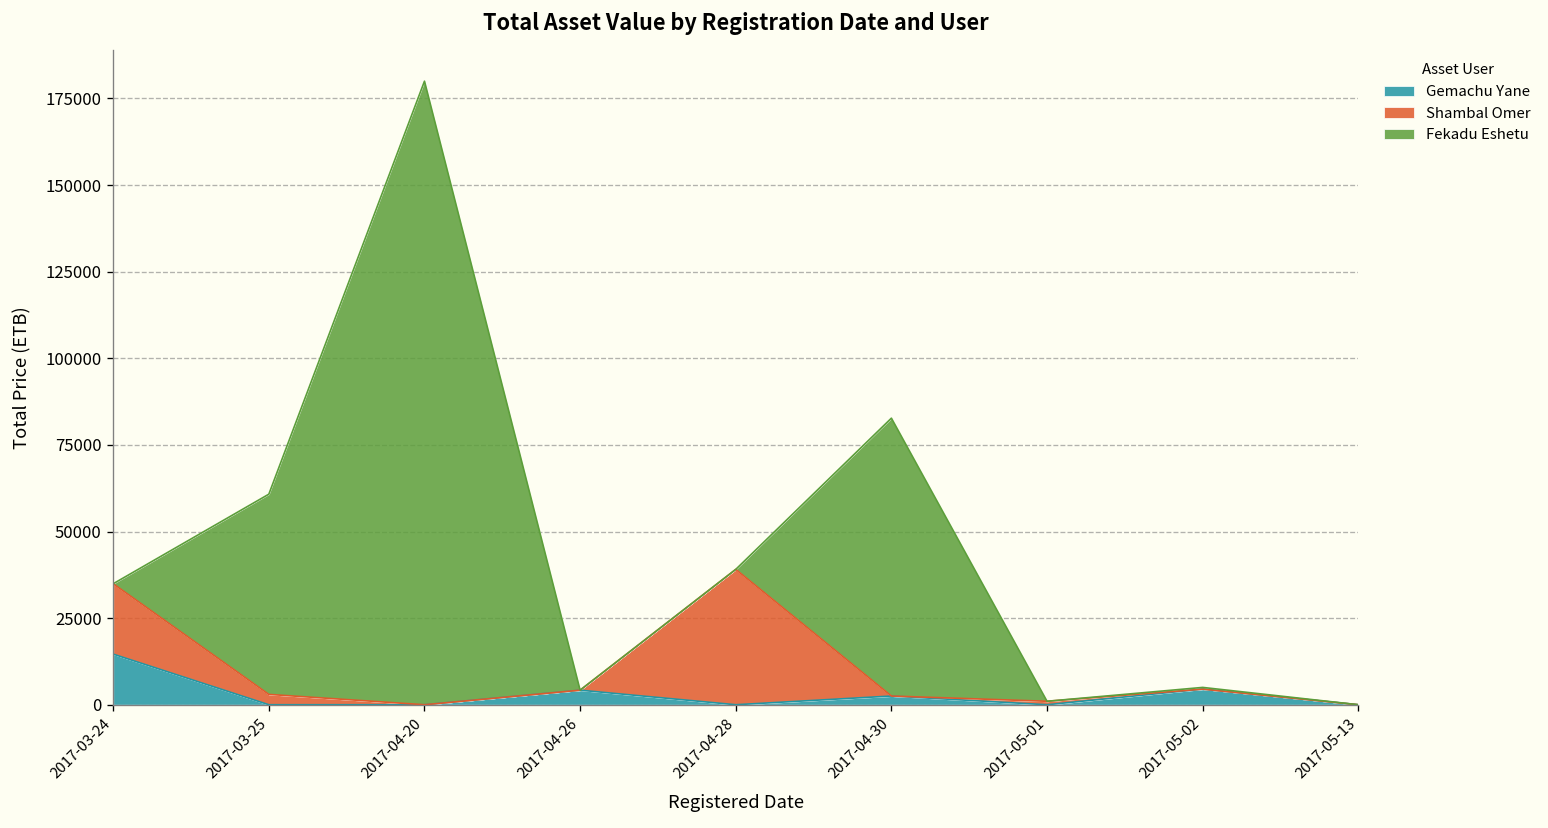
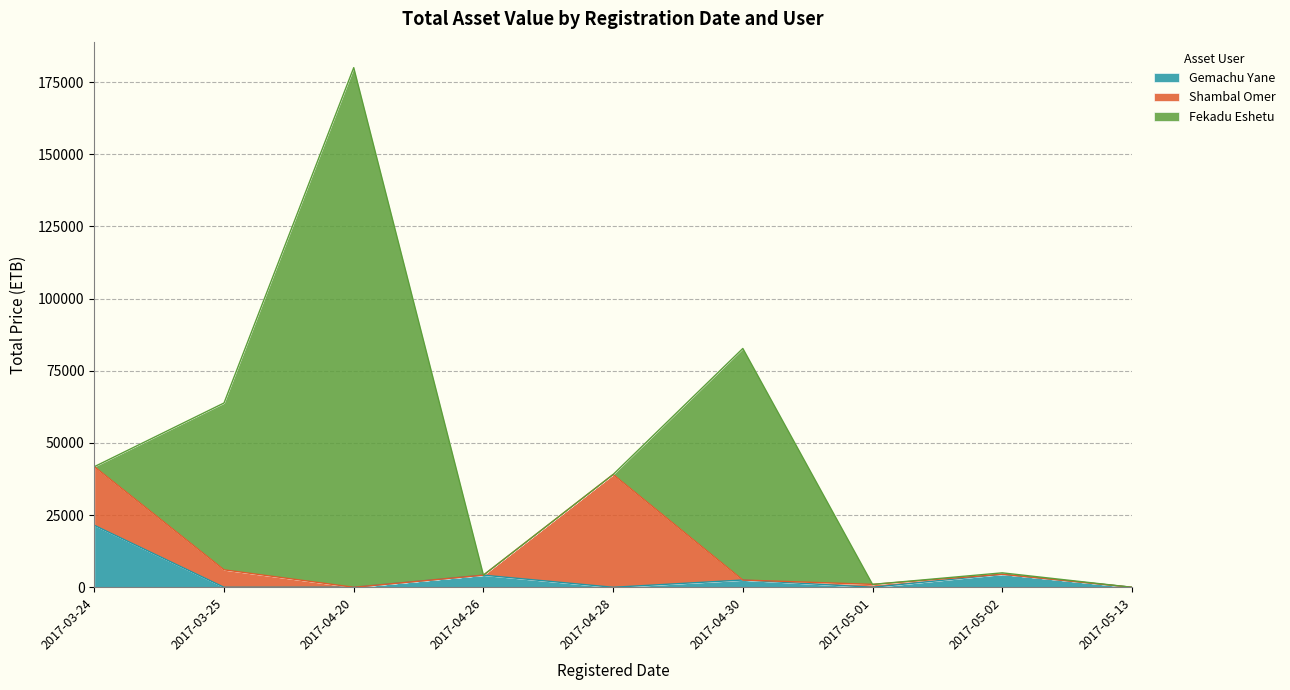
Gemachu Yane, 2017-03-24: 15000 -> 21000
Shambal Omer, 2017-03-25: 3000 -> 6000
